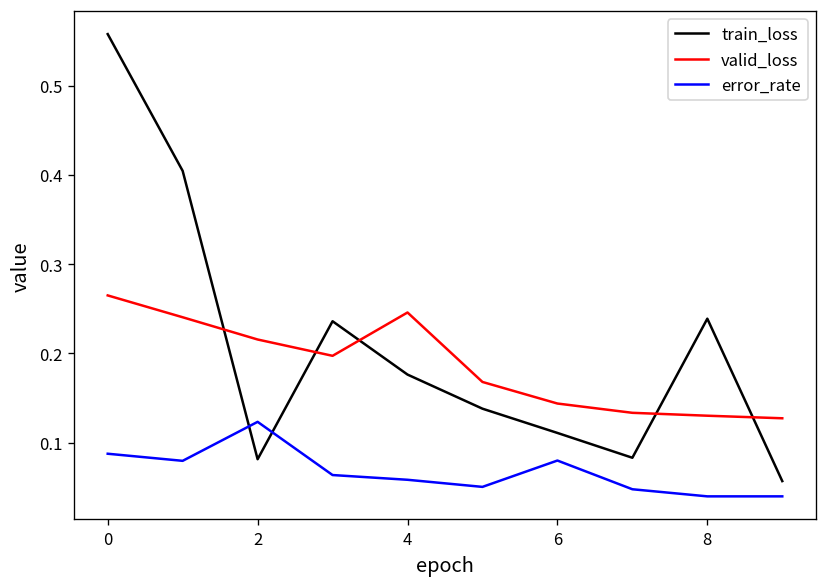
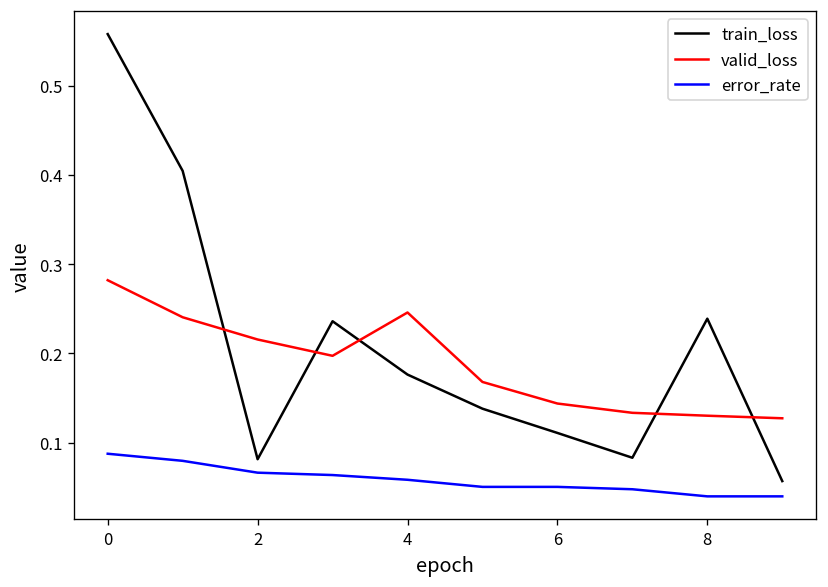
valid_loss, 0: 0.26 -> 0.28
error_rate, 2: 0.12 -> 0.07
error_rate, 6: 0.08 -> 0.05
